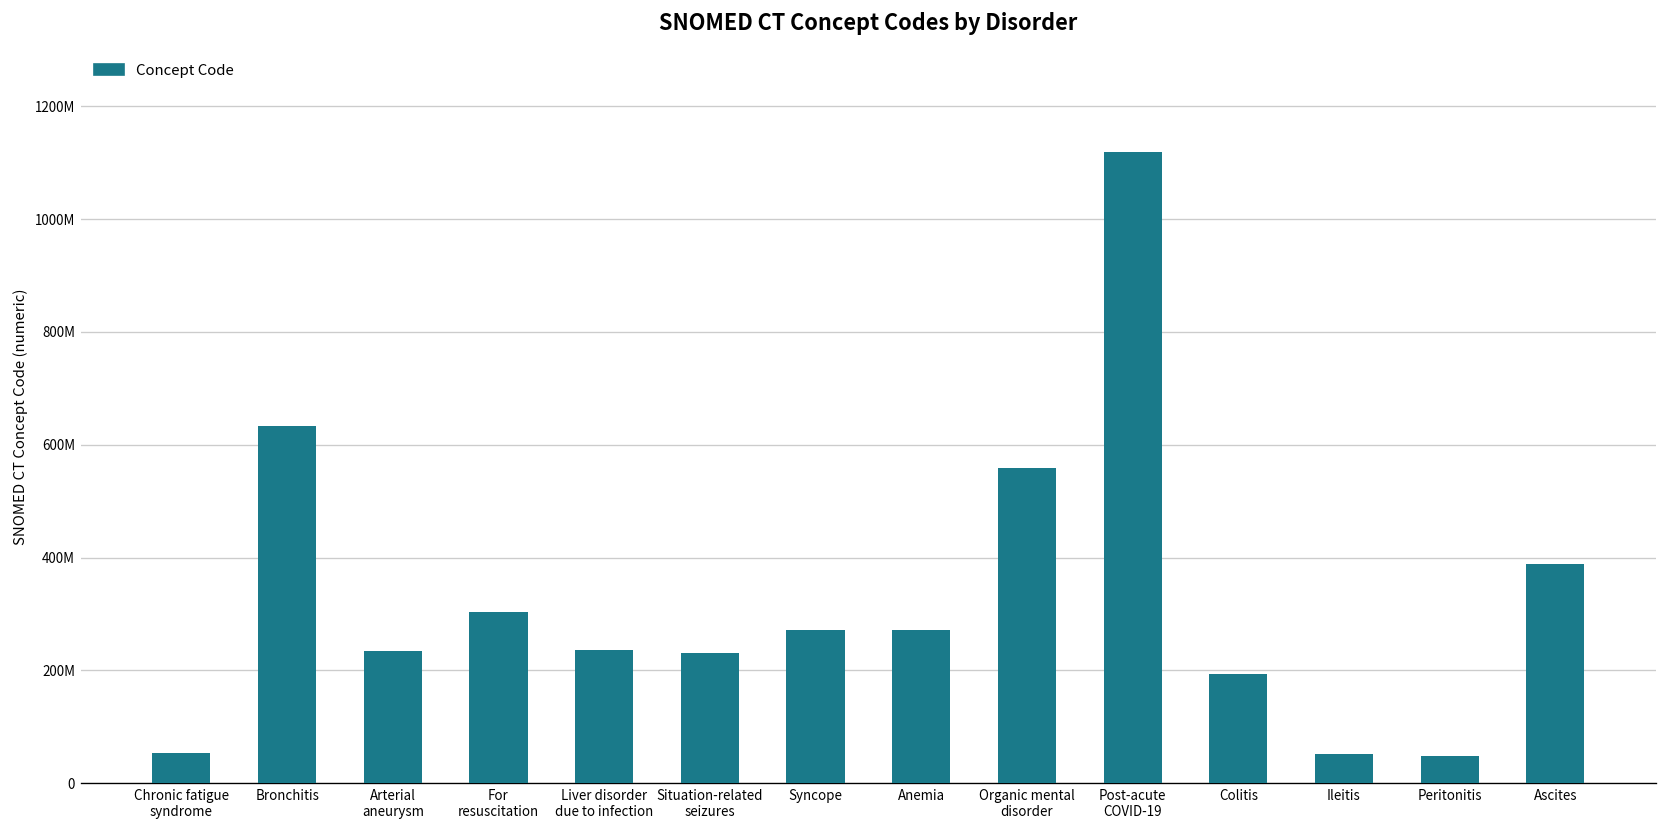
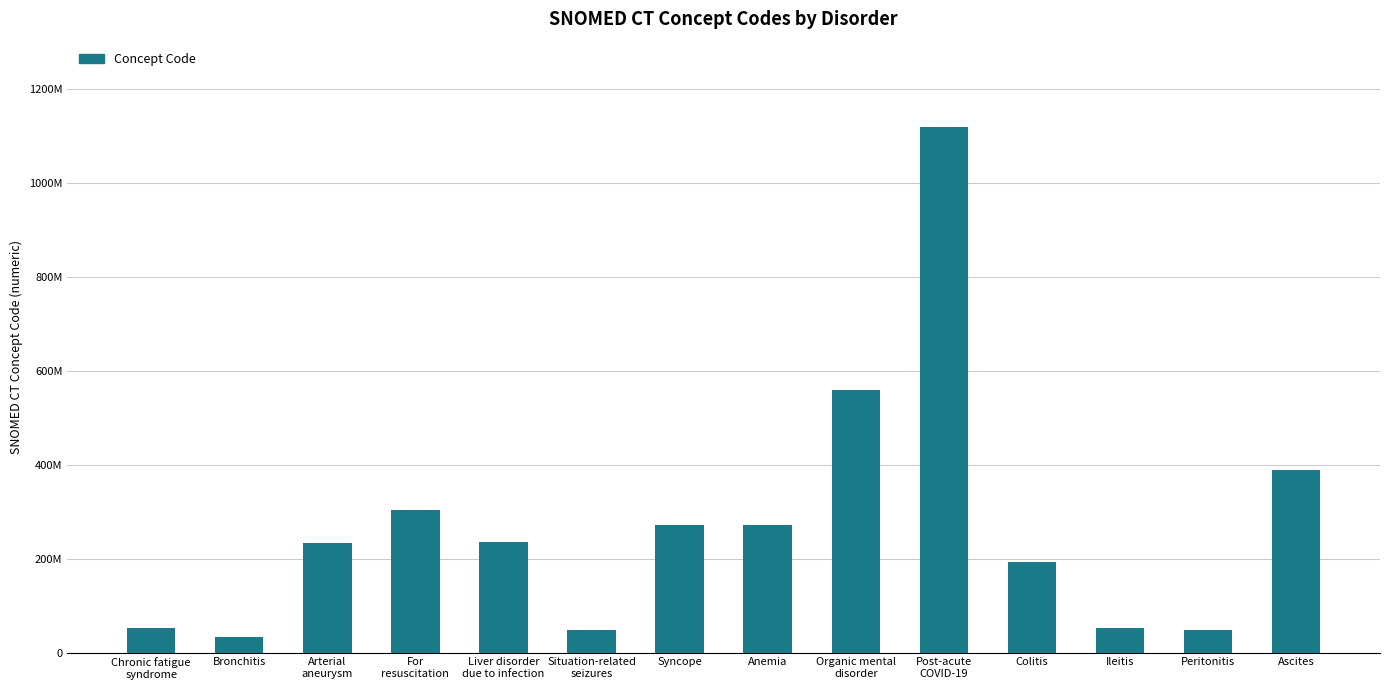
Bronchitis: 630000000 -> 30000000
Situation-related seizures: 230000000 -> 50000000
